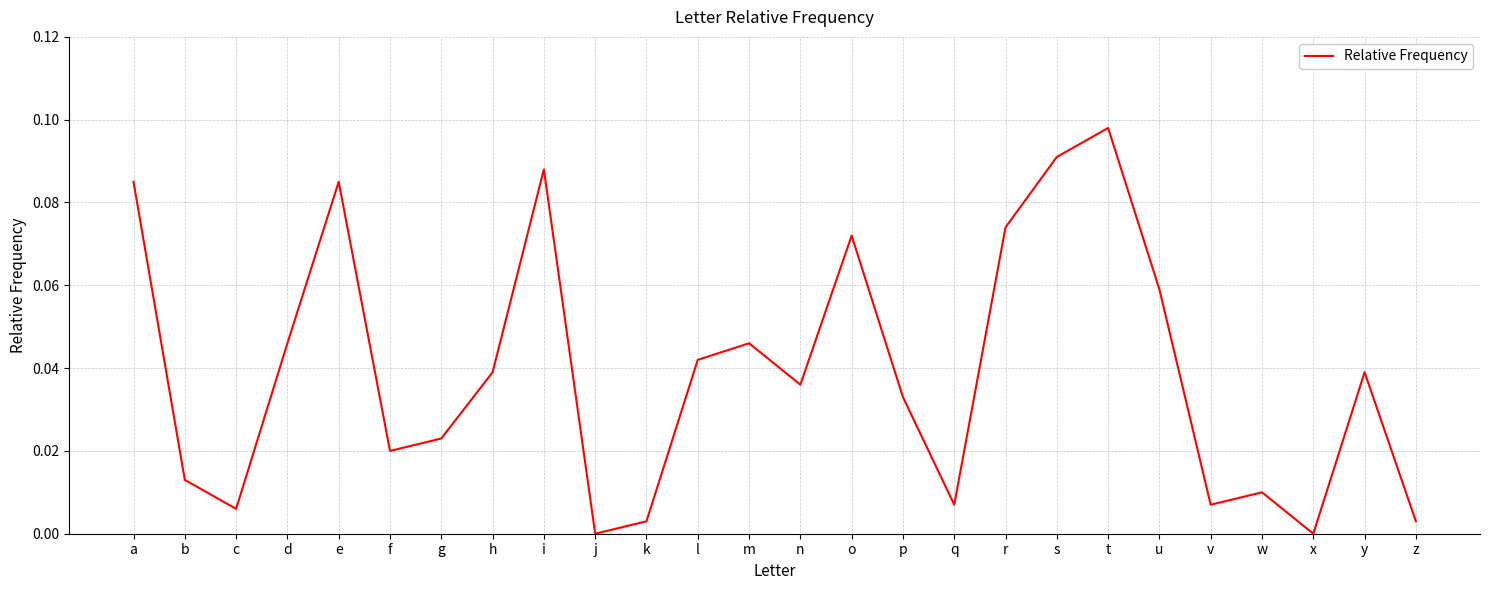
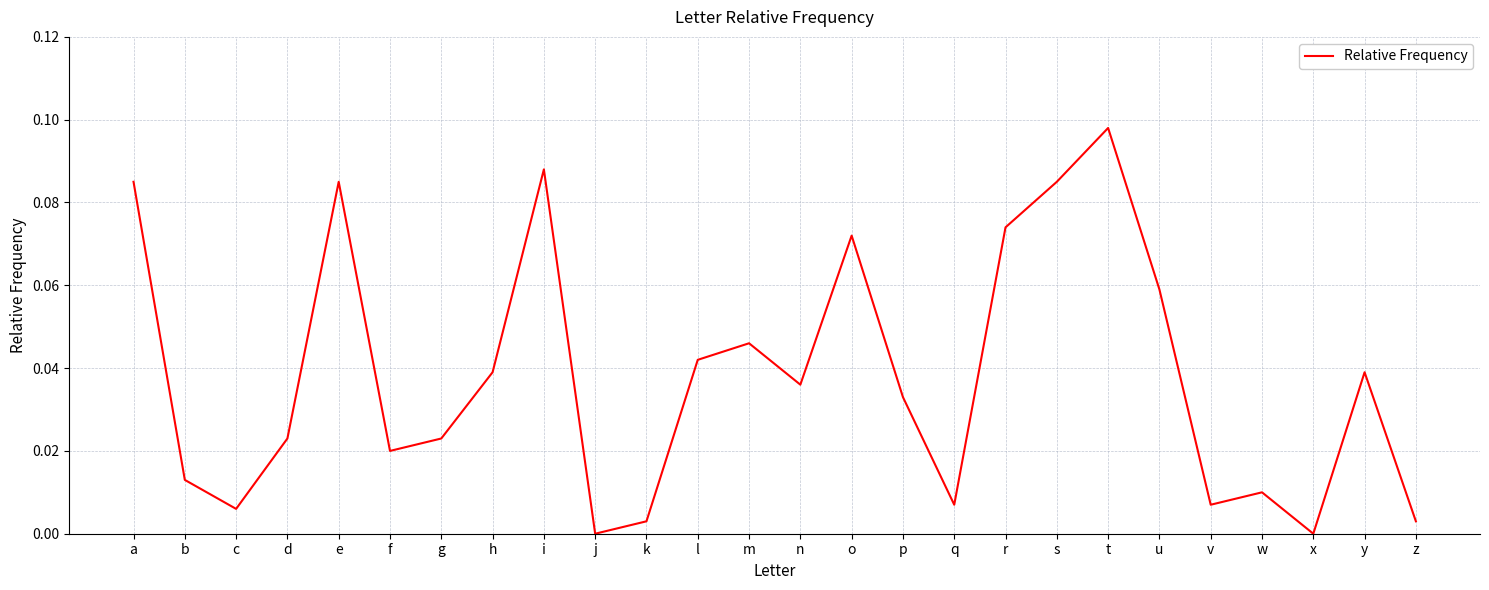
d: 0.046 -> 0.023
s: 0.091 -> 0.085
